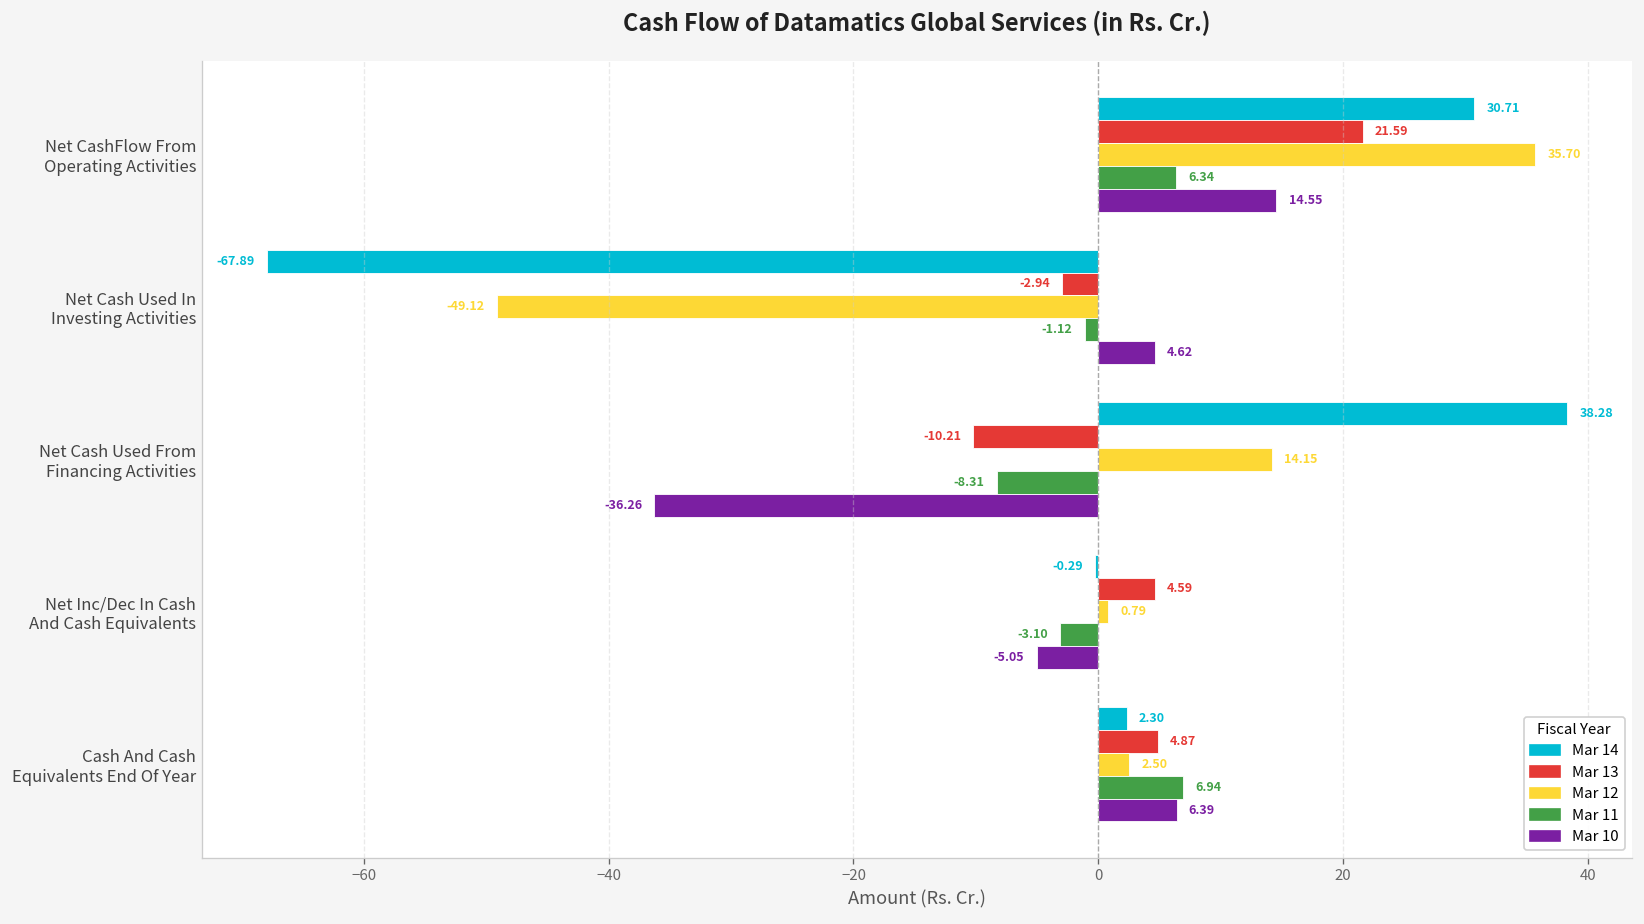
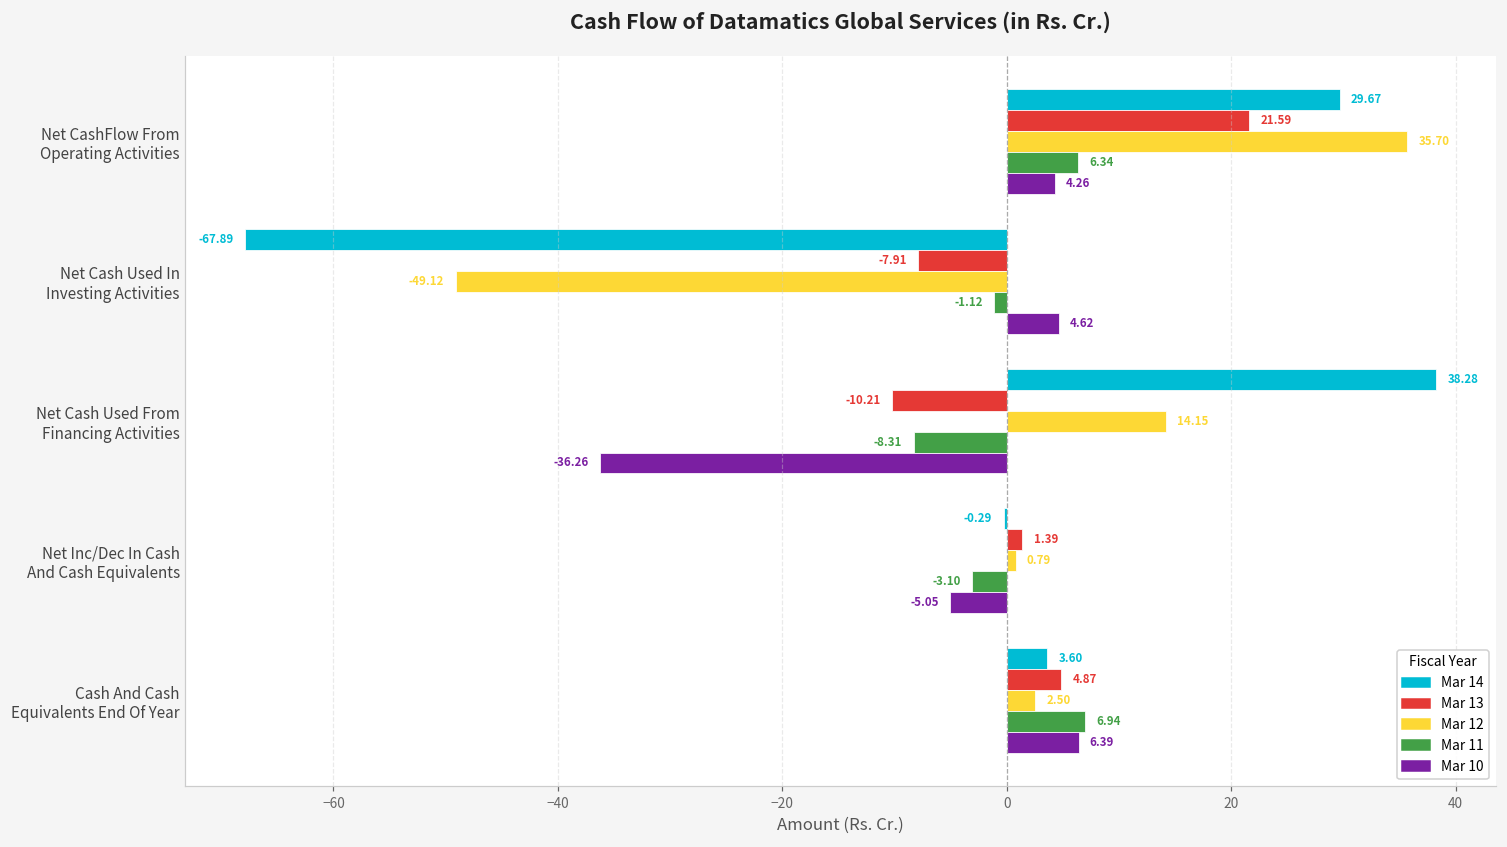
Mar 14, Net CashFlow From Operating Activities: 30.71 -> 29.67
Mar 10, Net CashFlow From Operating Activities: 14.55 -> 4.26
Mar 13, Net Cash Used In Investing Activities: -2.94 -> -7.91
Mar 13, Net Inc/Dec In Cash And Cash Equivalents: 4.59 -> 1.39
Mar 14, Cash And Cash Equivalents End Of Year: 2.30 -> 3.60
